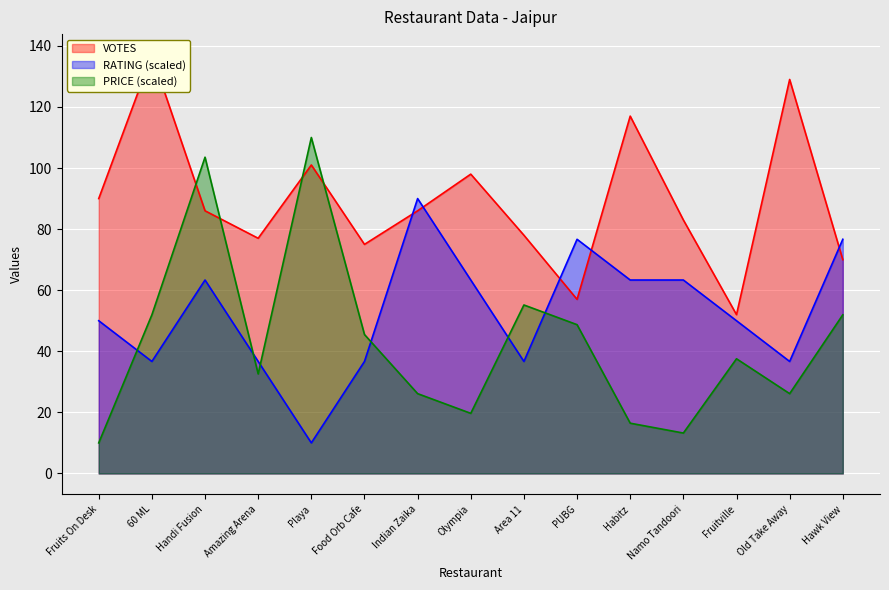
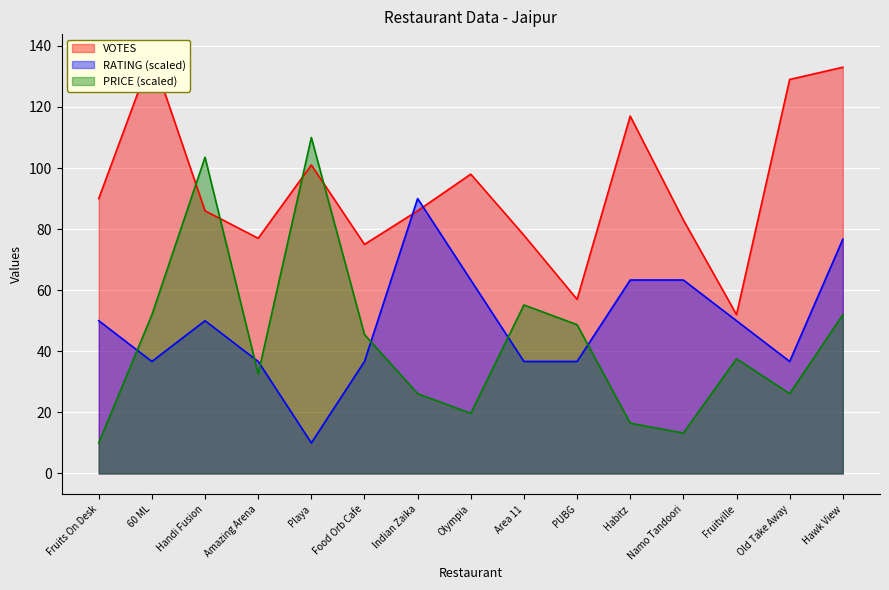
RATING (scaled), Handi Fusion: 63 -> 50
RATING (scaled), PUBG: 77 -> 37
VOTES, Hawk View: 70 -> 133
